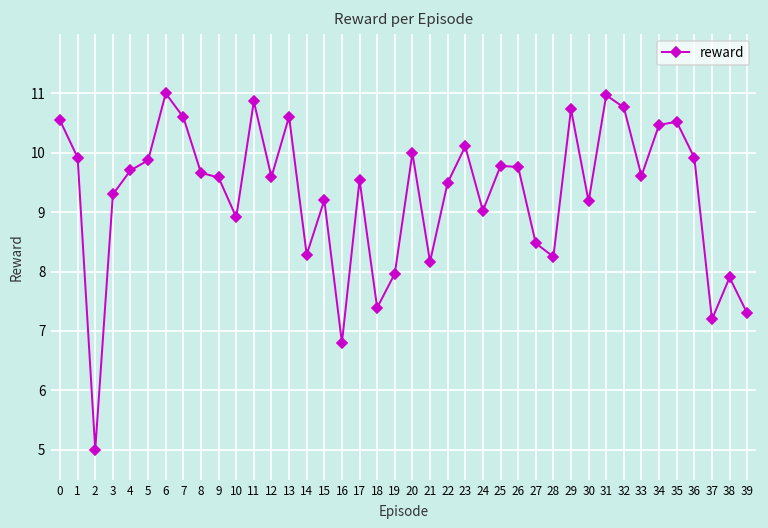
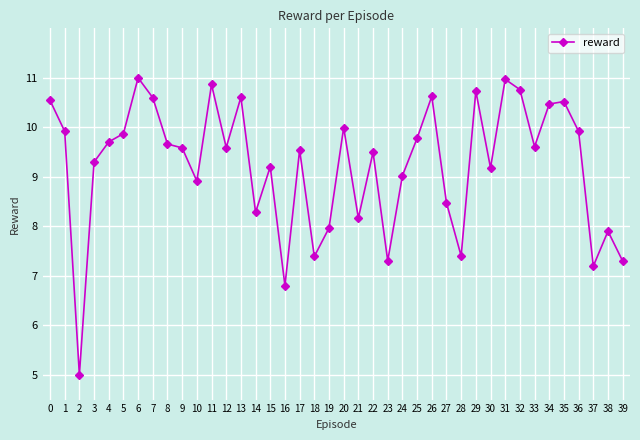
23: 10.1 -> 7.3
26: 9.8 -> 10.6
28: 8.2 -> 7.4
